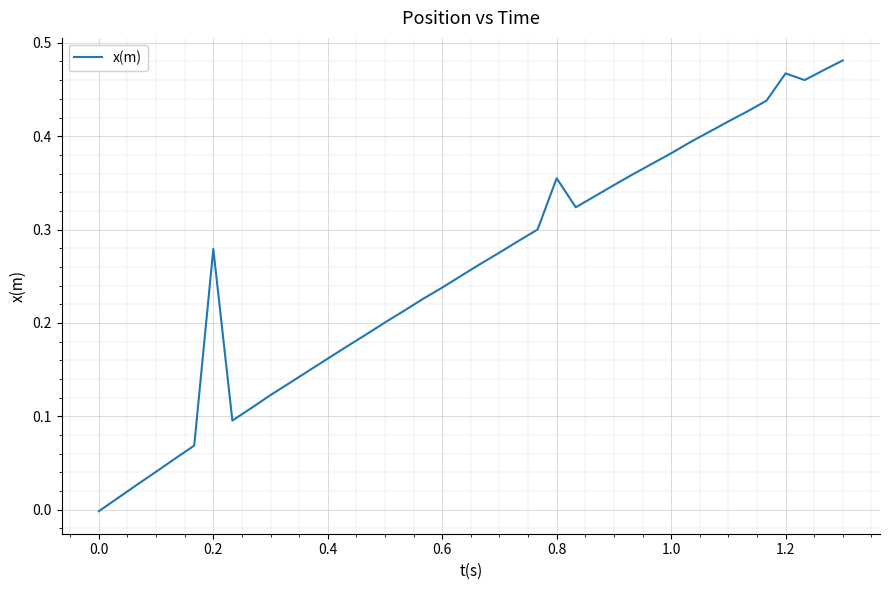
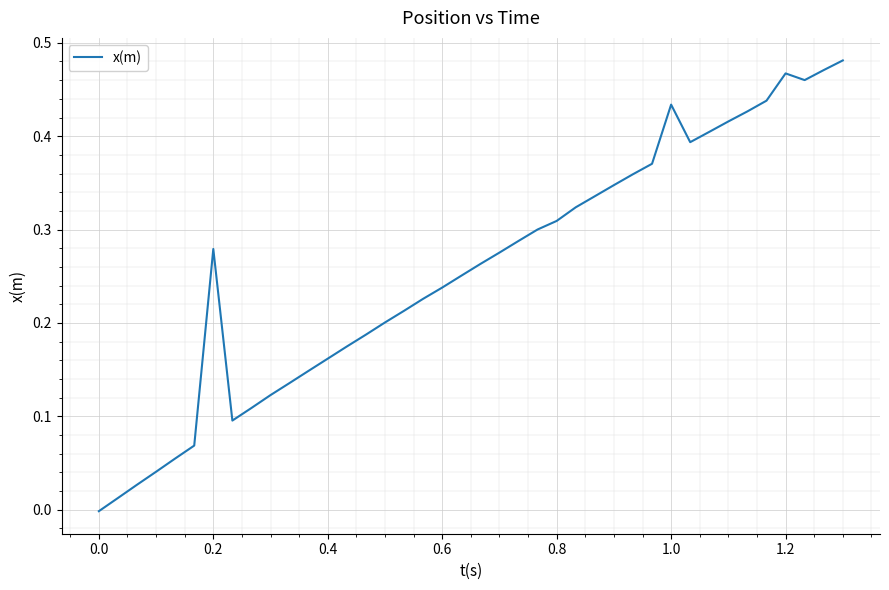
0.8: 0.35 -> 0.31
1.0: 0.38 -> 0.43
